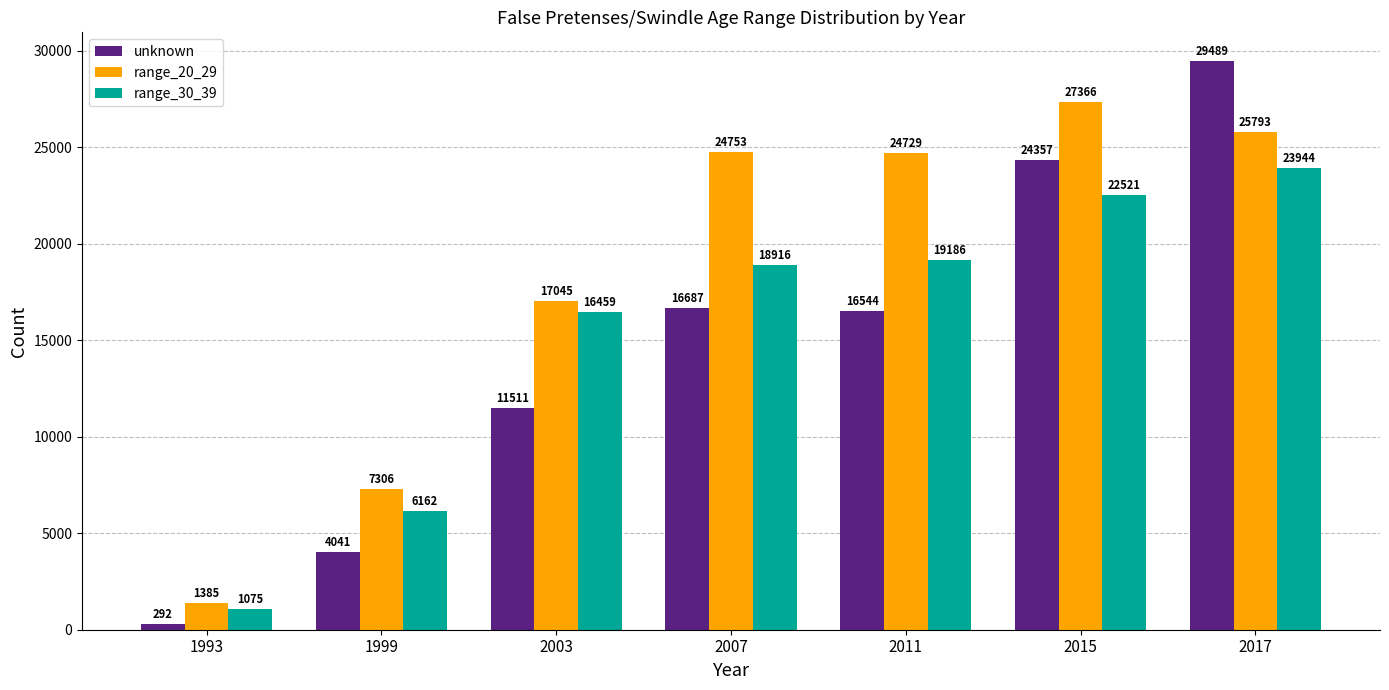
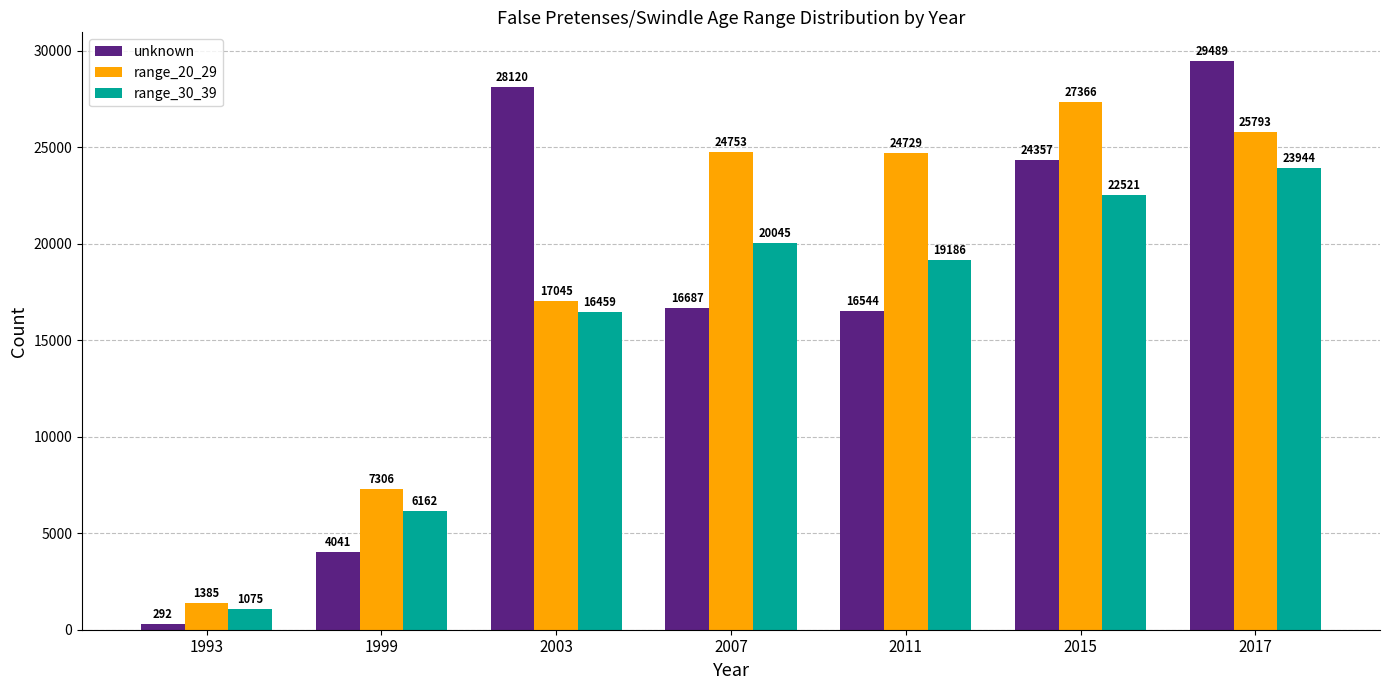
unknown, 2003: 11511 -> 28120
range_30_39, 2007: 18916 -> 20045
